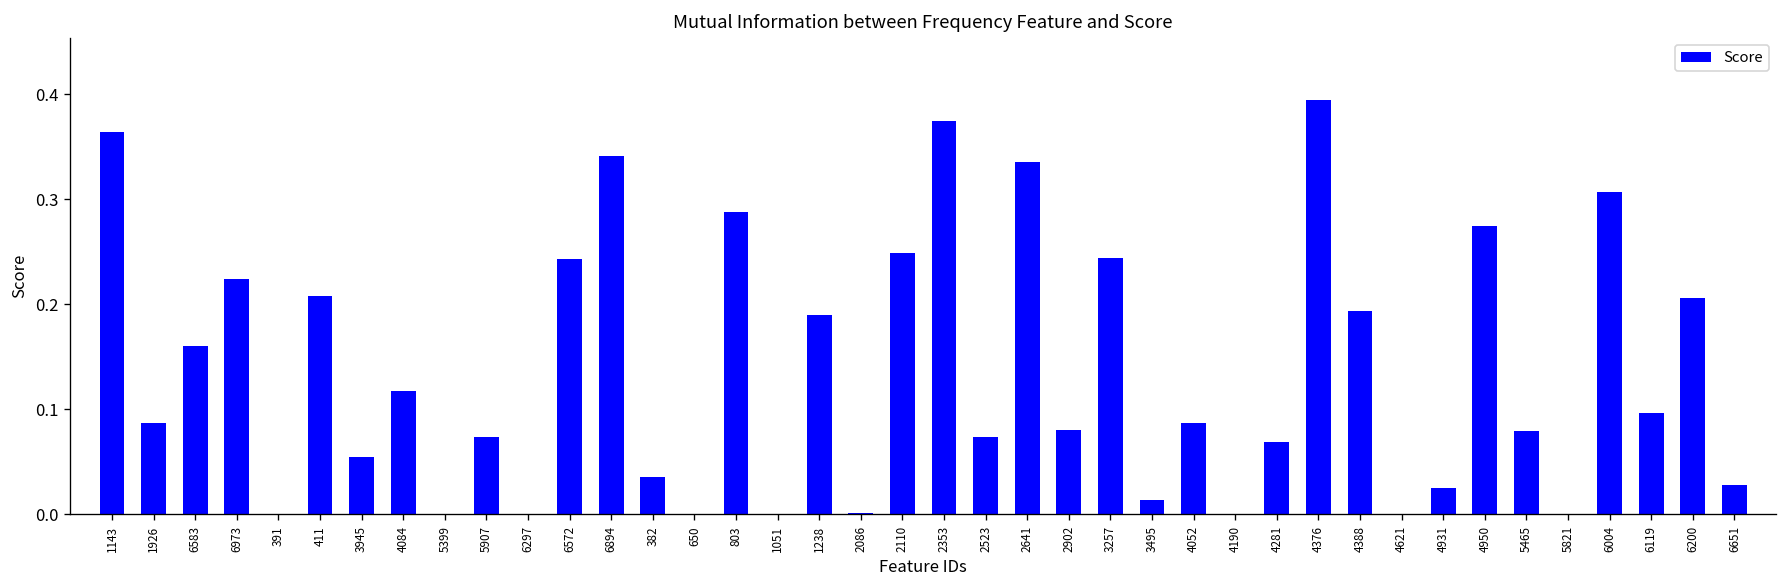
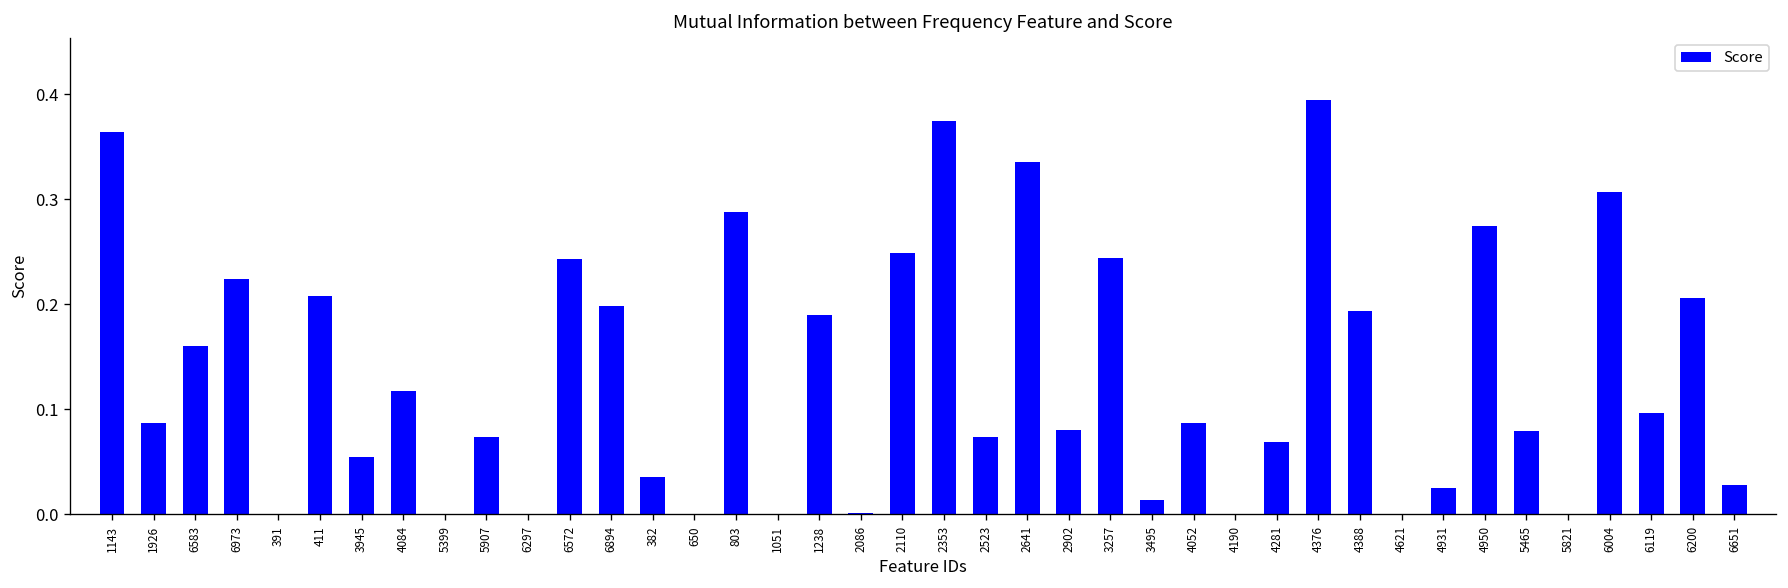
6894: 0.34 -> 0.20
